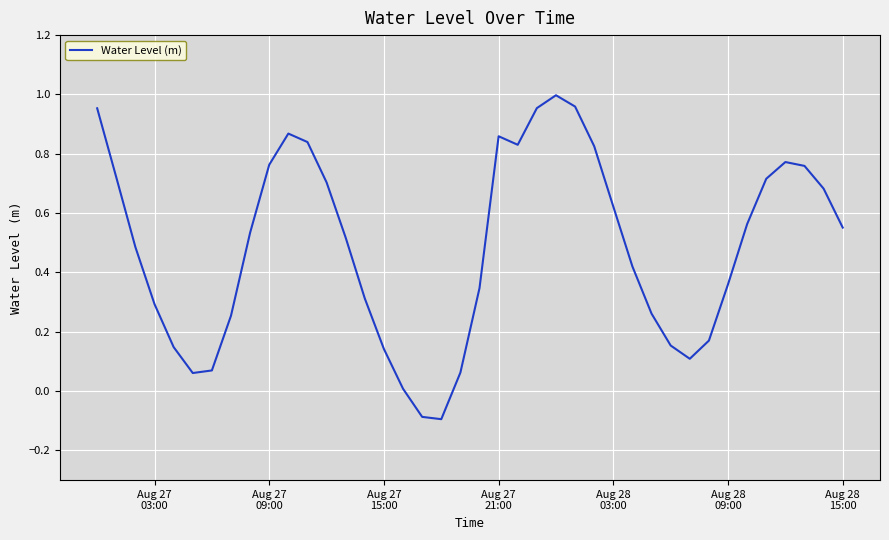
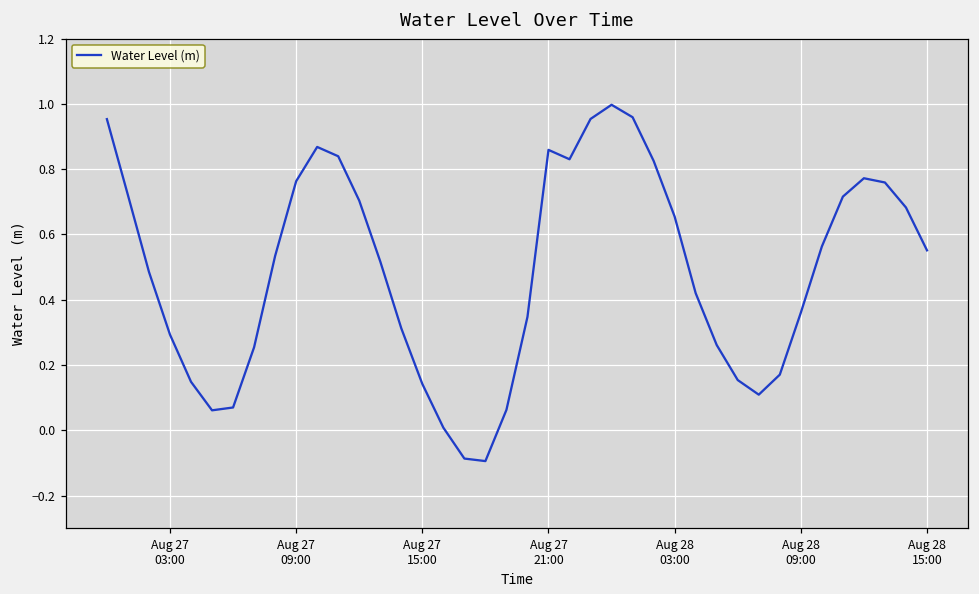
Aug 28 03:00: 0.62 -> 0.65
